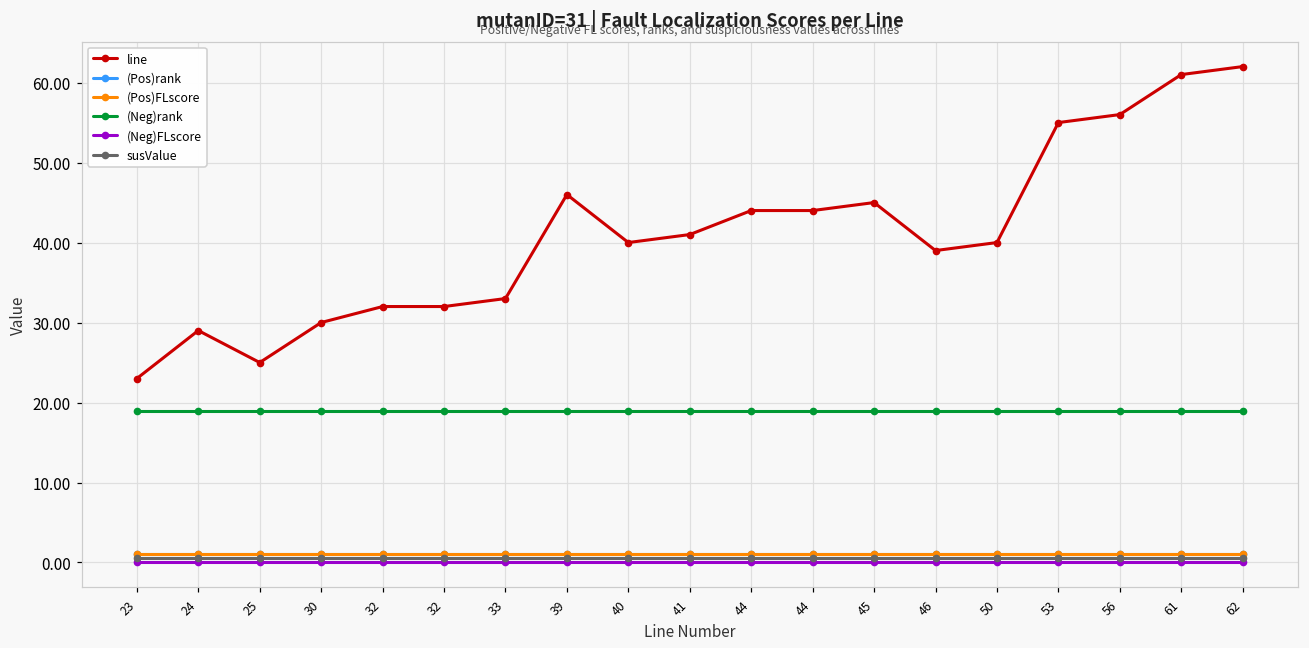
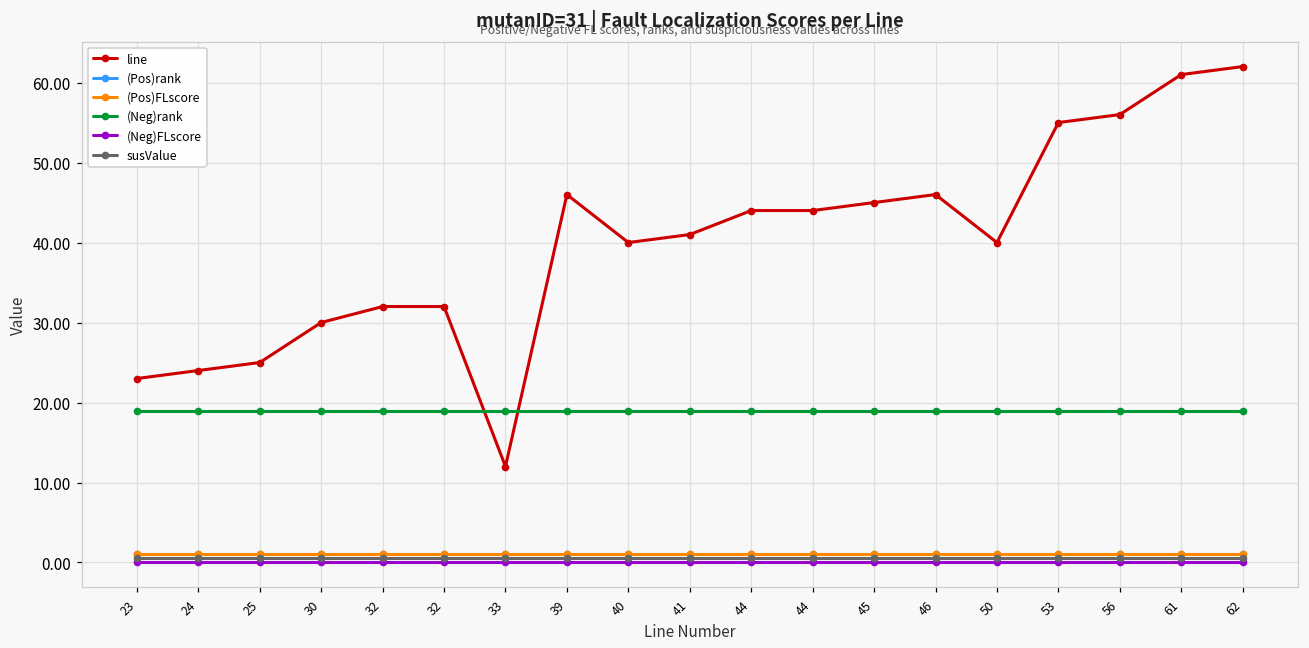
line, 24: 29 -> 24
line, 33: 33 -> 12
line, 46: 39 -> 46
